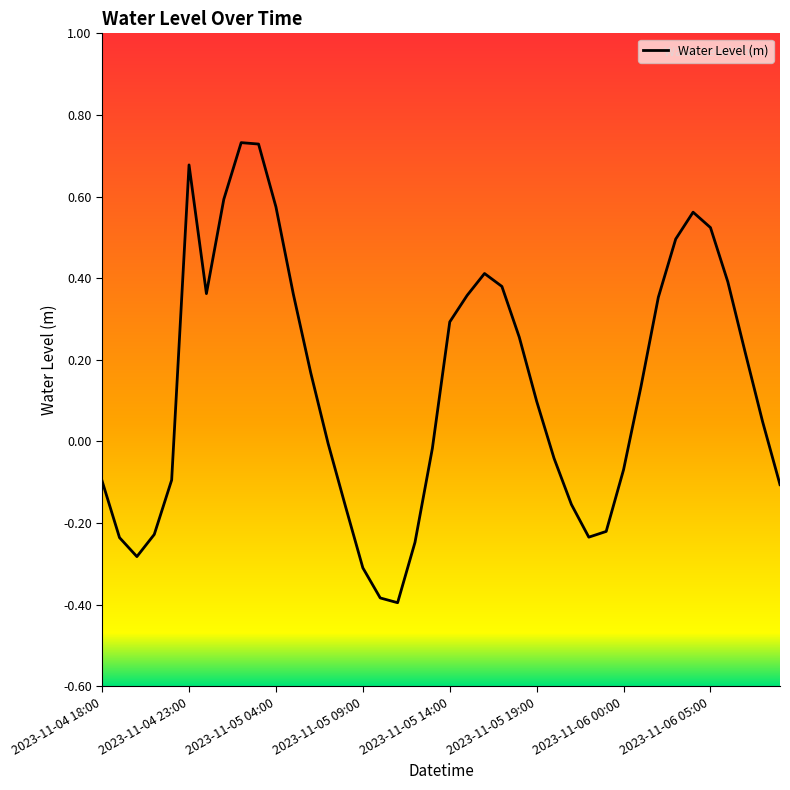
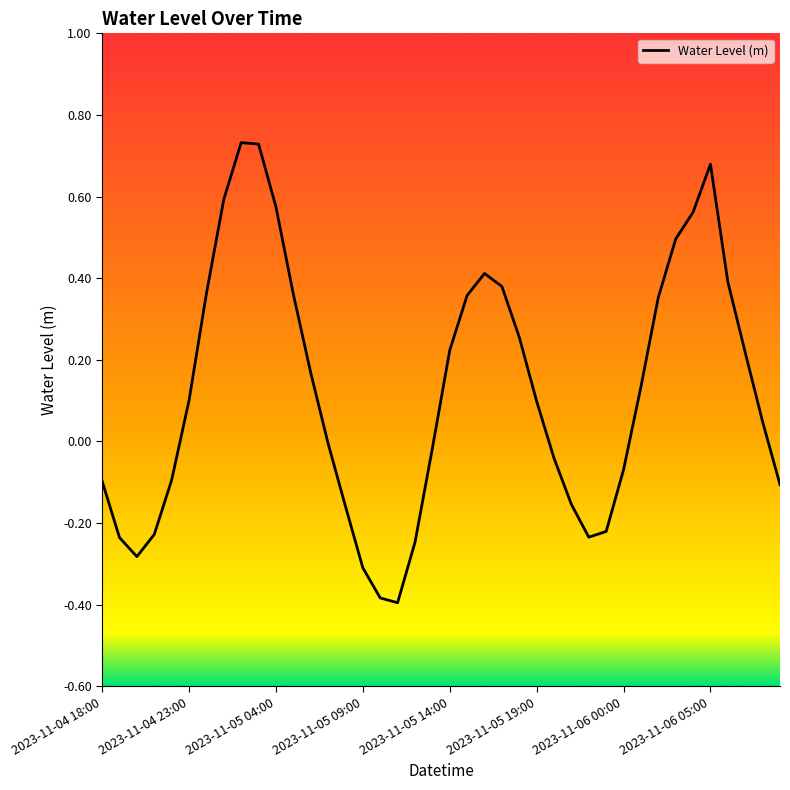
2023-11-04 23:00: 0.68 -> 0.10
2023-11-05 14:00: 0.29 -> 0.22
2023-11-06 05:00: 0.52 -> 0.68
